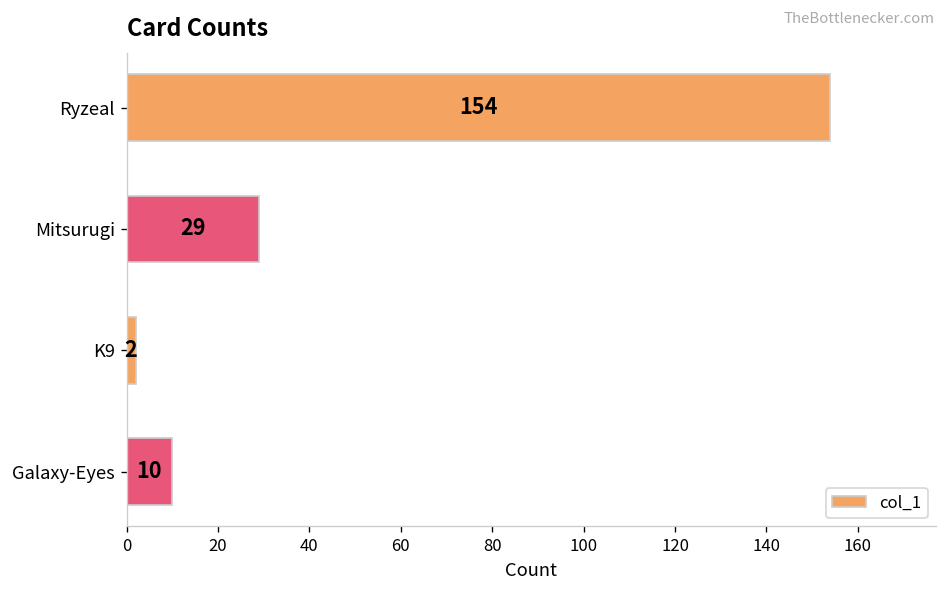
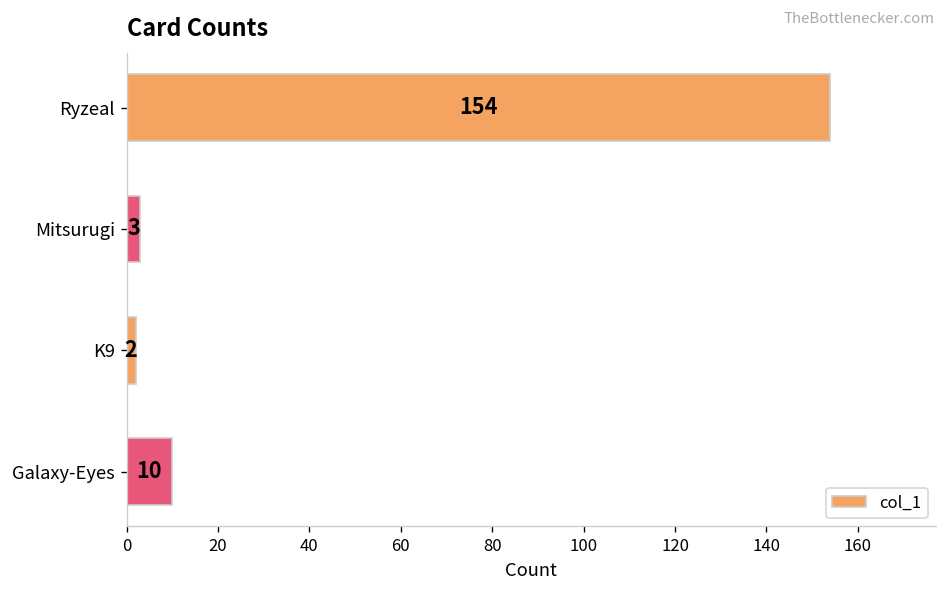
Mitsurugi: 29 -> 3
